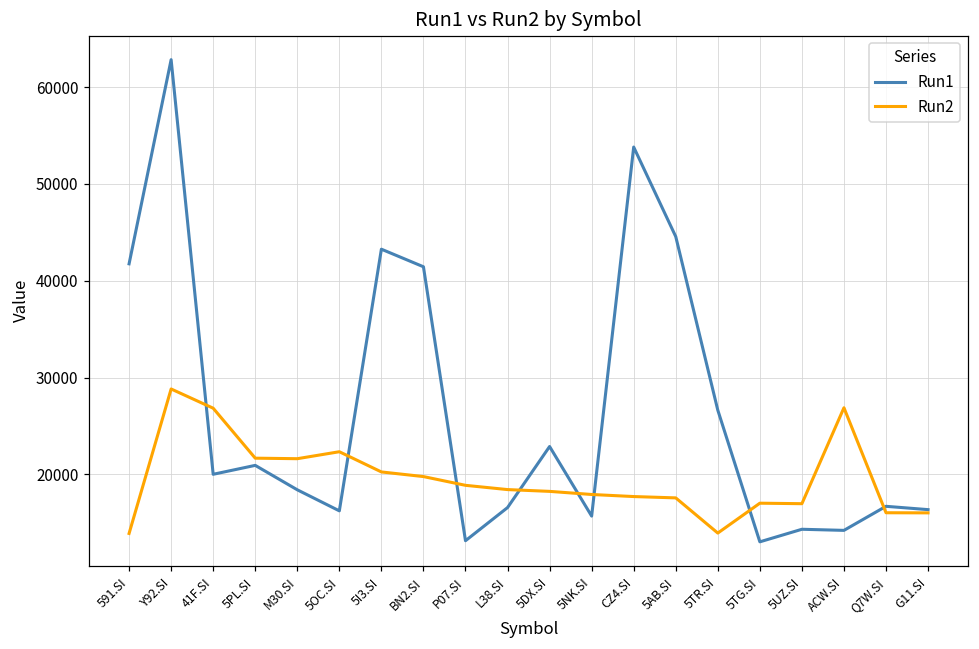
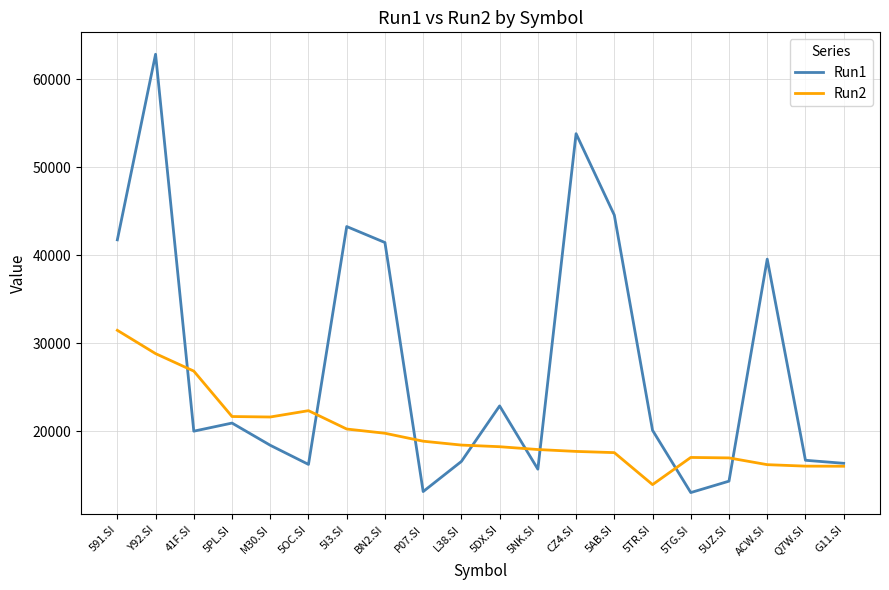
Run2, 591.SI: 14000 -> 31000
Run1, 5TR.SI: 27000 -> 20000
Run1, ACW.SI: 14000 -> 40000
Run2, ACW.SI: 27000 -> 16000
